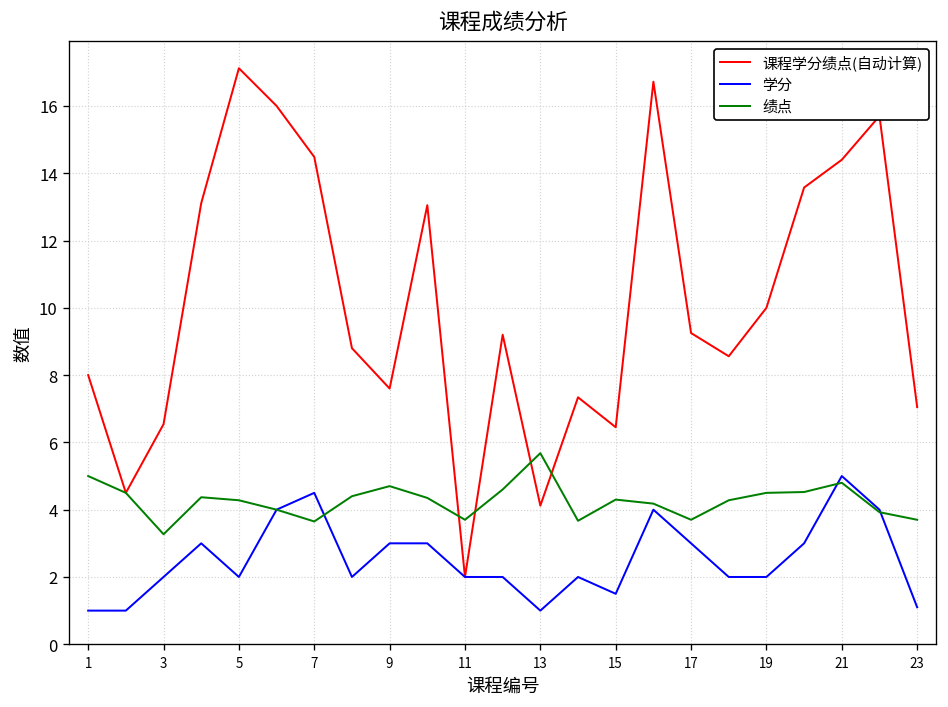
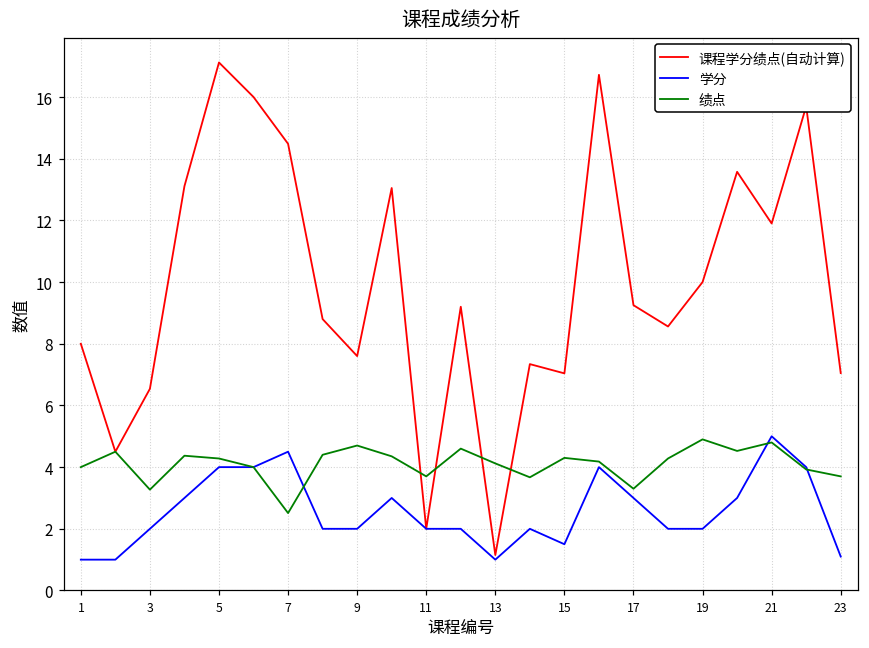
绩点, 1: 5 -> 4
学分, 5: 2 -> 4
绩点, 7: 3.7 -> 2.5
学分, 9: 3 -> 2
课程学分绩点(自动计算), 13: 4.1 -> 1.2
绩点, 13: 5.7 -> 4.1
课程学分绩点(自动计算), 15: 6.5 -> 7.0
绩点, 17: 3.7 -> 3.3
绩点, 19: 4.5 -> 4.9
课程学分绩点(自动计算), 21: 14.4 -> 11.9
